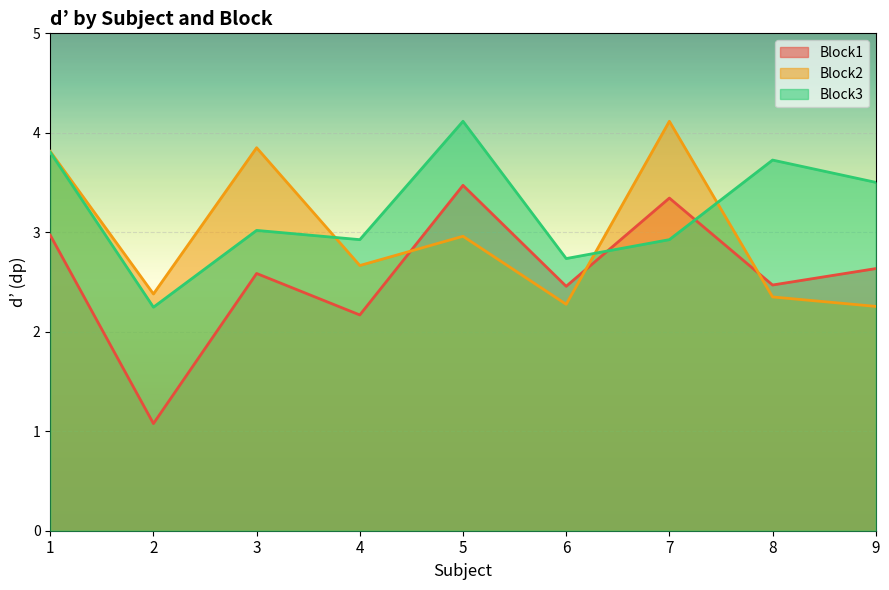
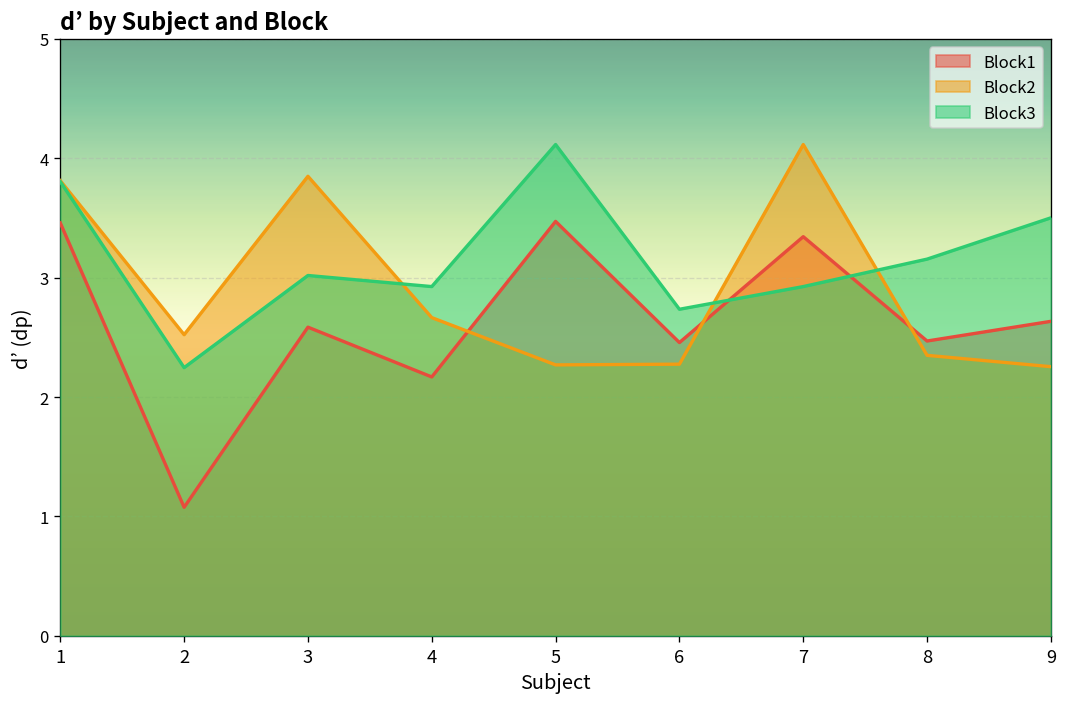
Block1, 1: 3.0 -> 3.5
Block2, 2: 2.4 -> 2.5
Block2, 5: 3.0 -> 2.3
Block3, 8: 3.7 -> 3.2
